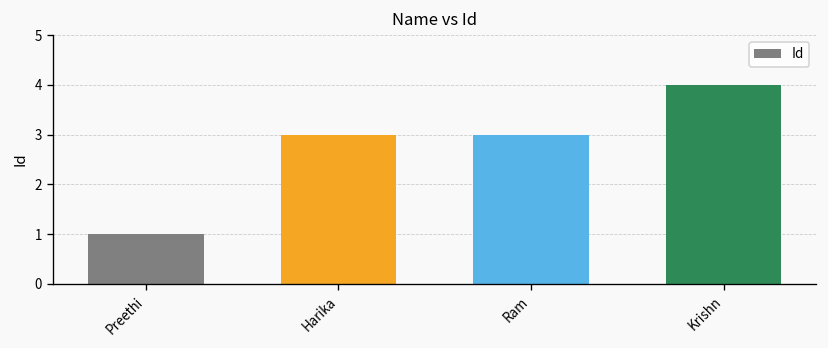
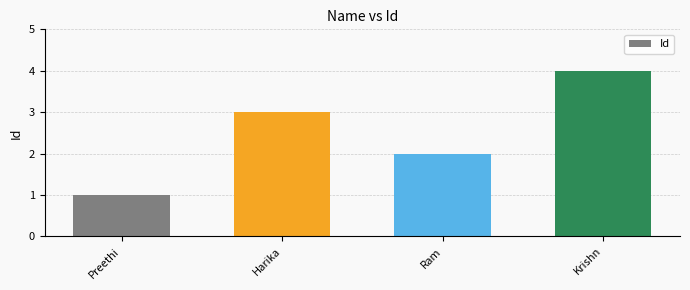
Ram: 3 -> 2
